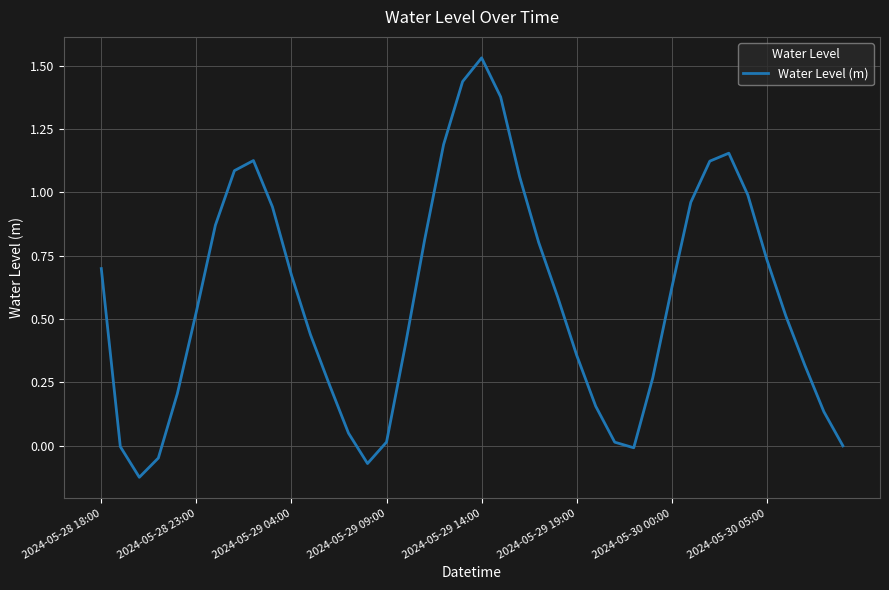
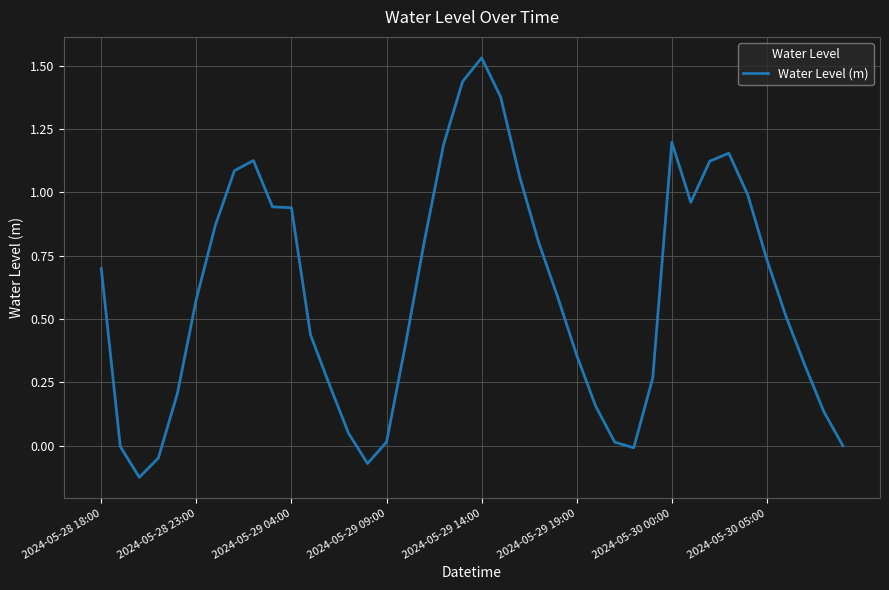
2024-05-28 23:00: 0.53 -> 0.58
2024-05-29 04:00: 0.67 -> 0.94
2024-05-30 00:00: 0.62 -> 1.20
